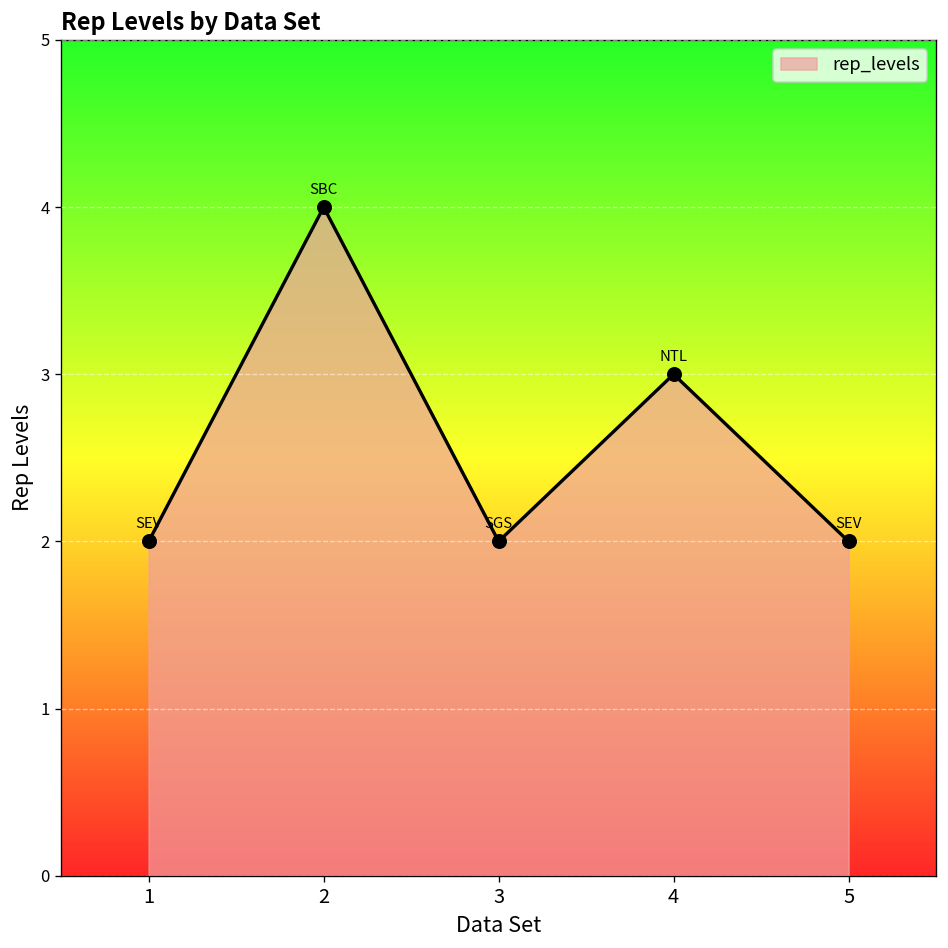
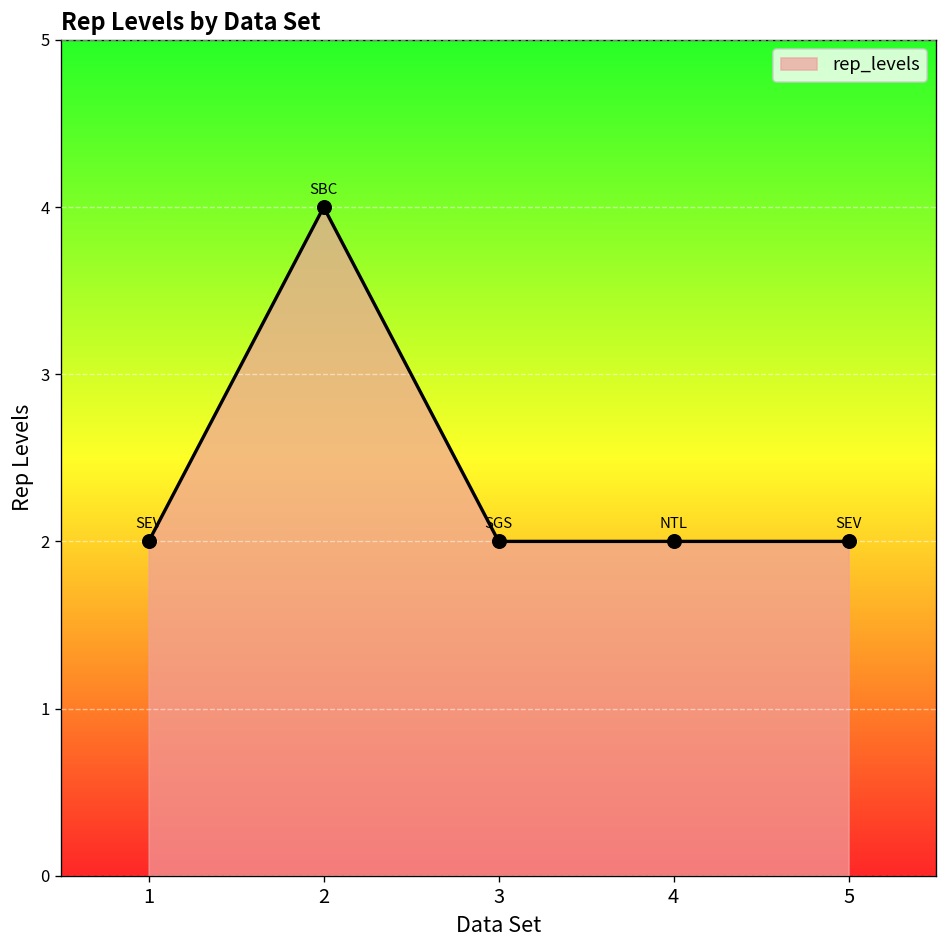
4: 3 -> 2
